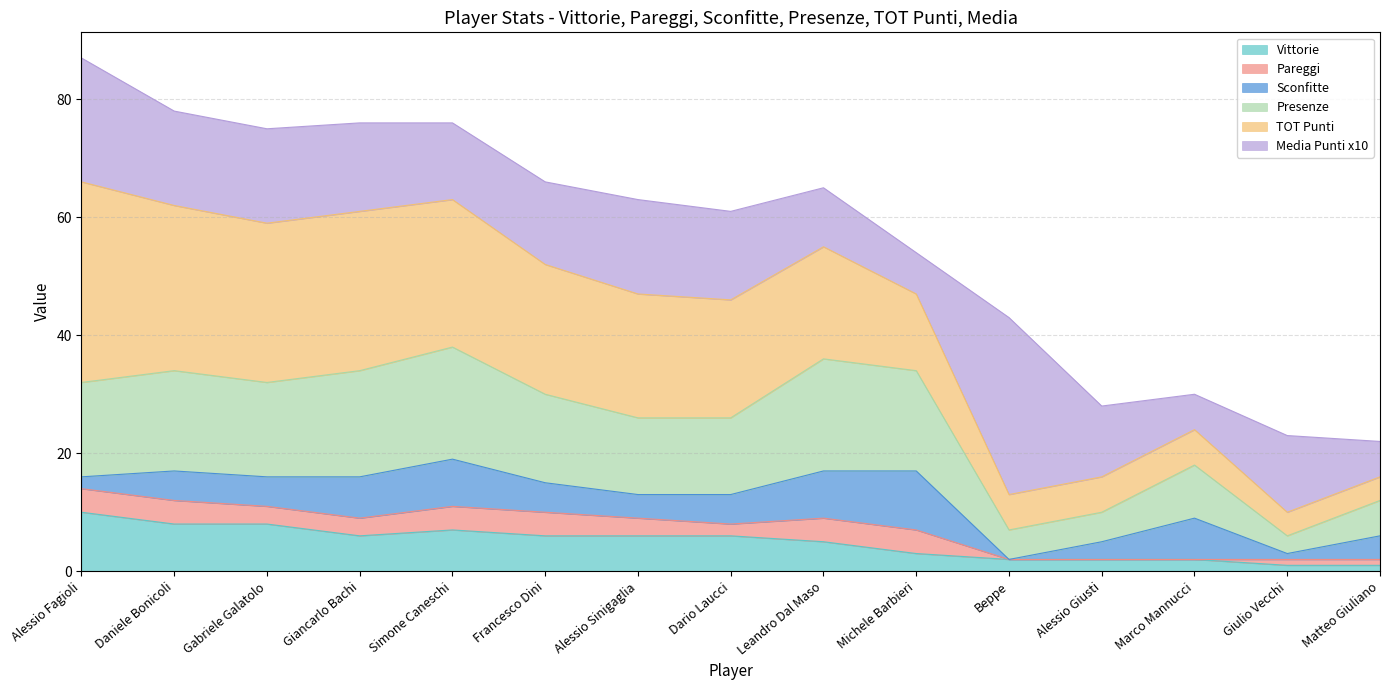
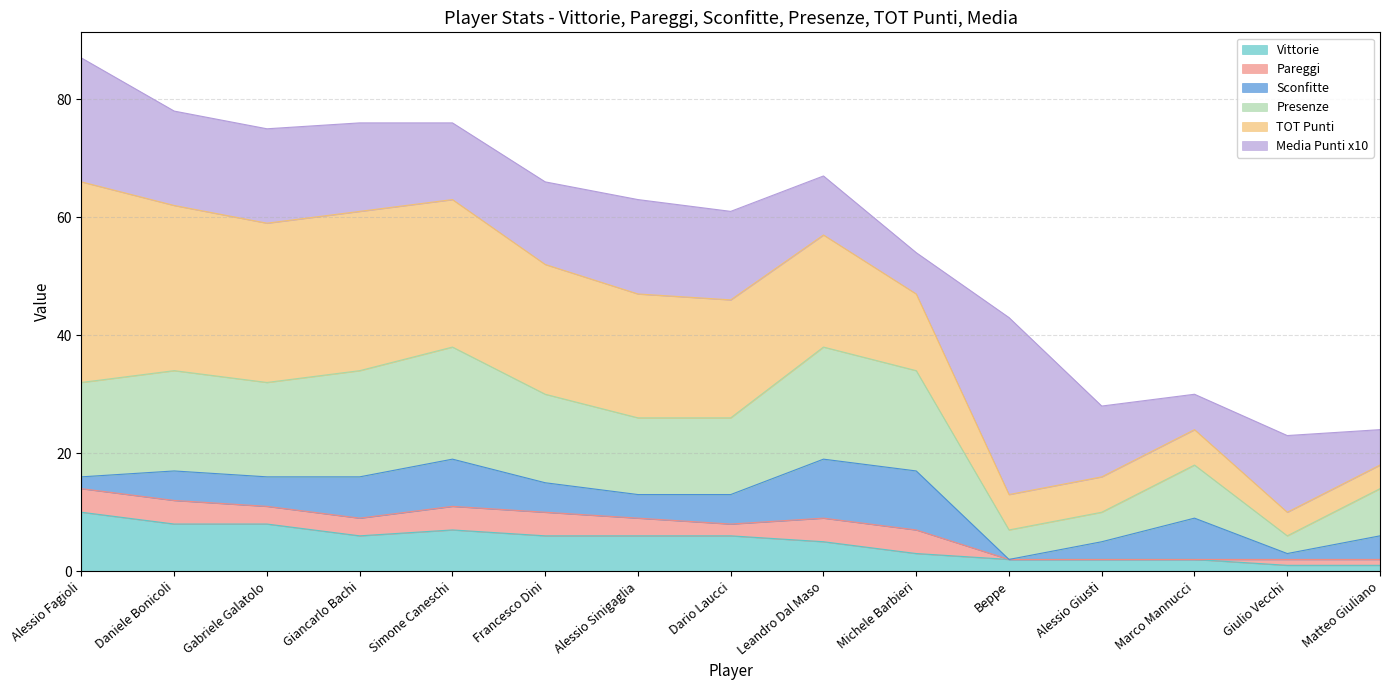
Sconfitte, Leandro Dal Maso: 8 -> 10
Presenze, Matteo Giuliano: 6 -> 8
